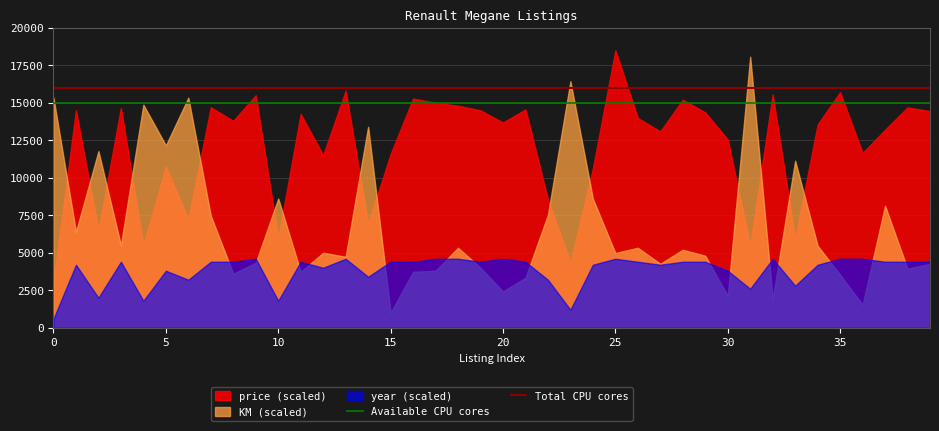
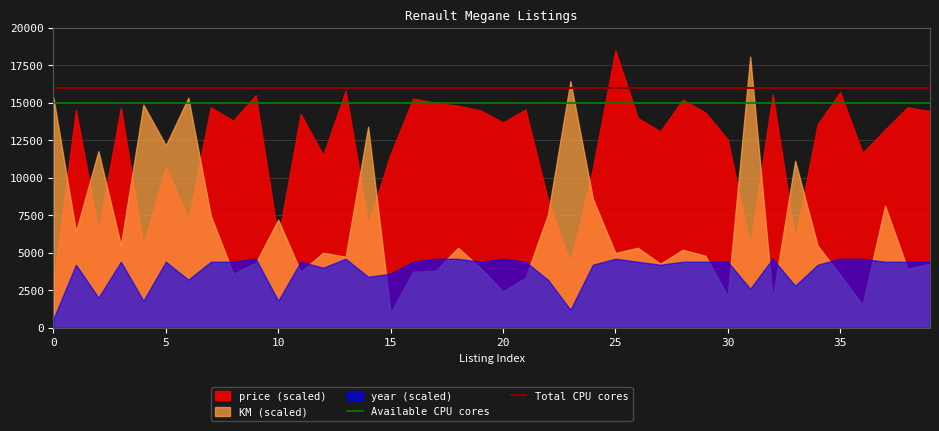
year (scaled), 5: 3800 -> 4400
KM (scaled), 10: 8600 -> 7200
year (scaled), 15: 4400 -> 3600
year (scaled), 30: 3800 -> 4400
